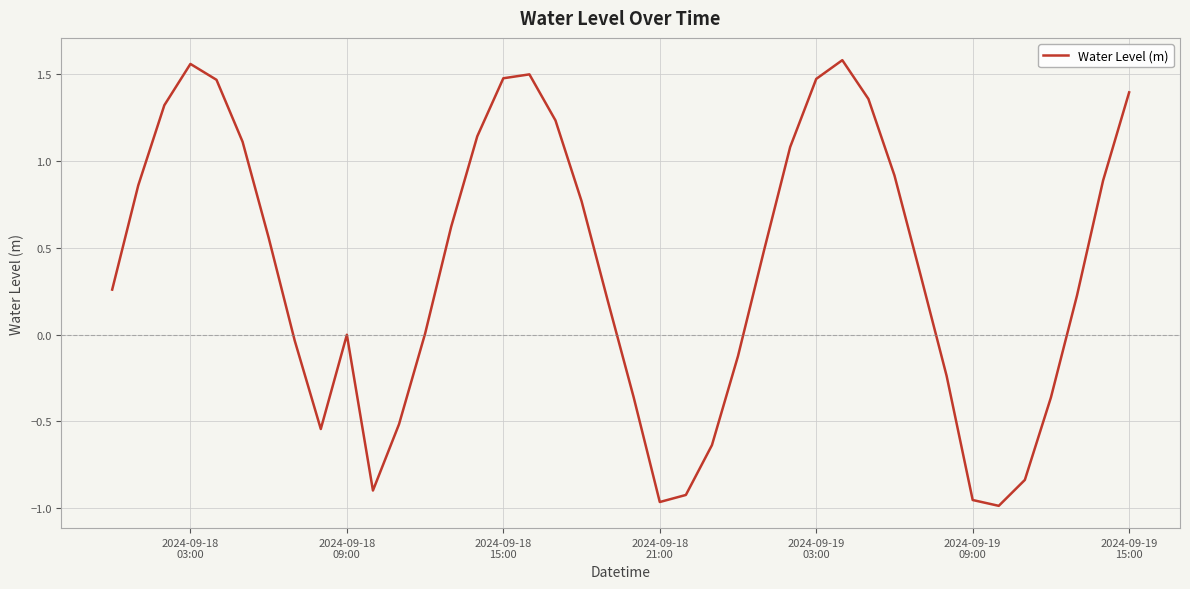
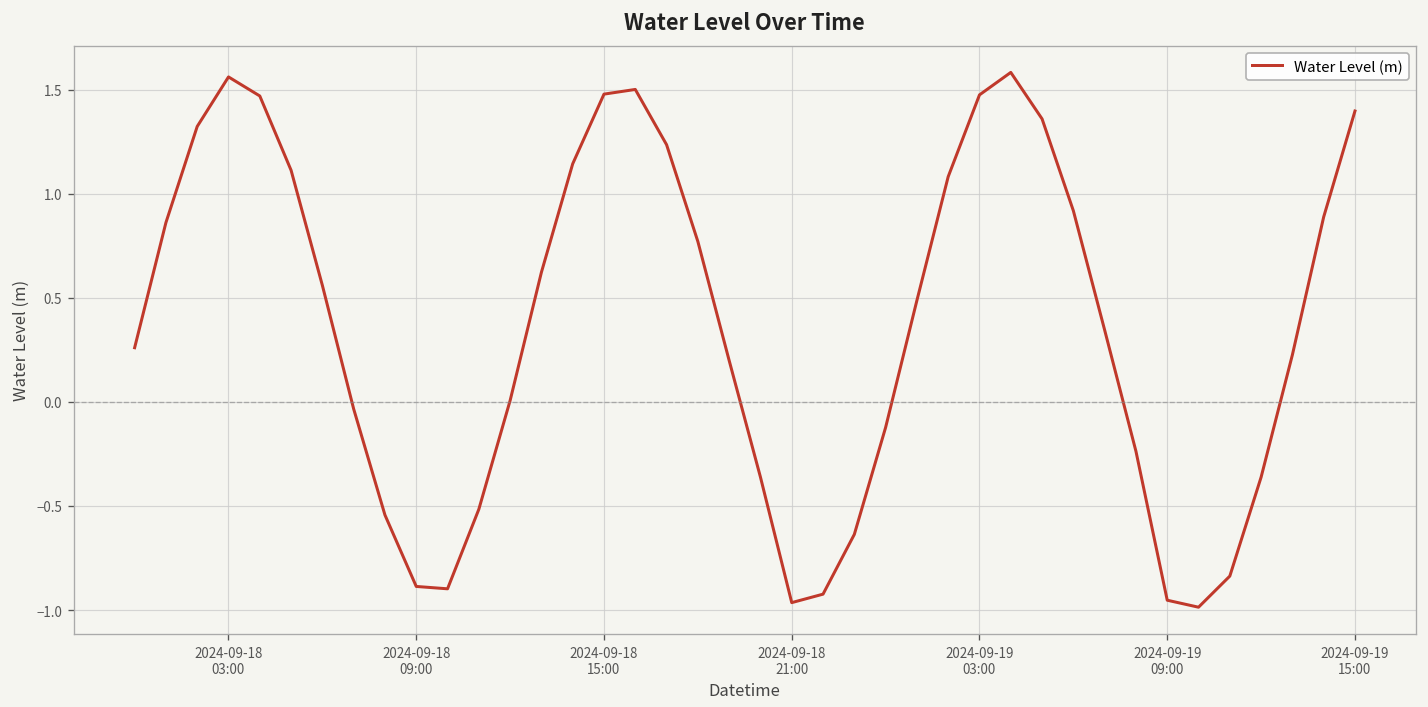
2024-09-18 09:00: 0.00 -> -0.89
